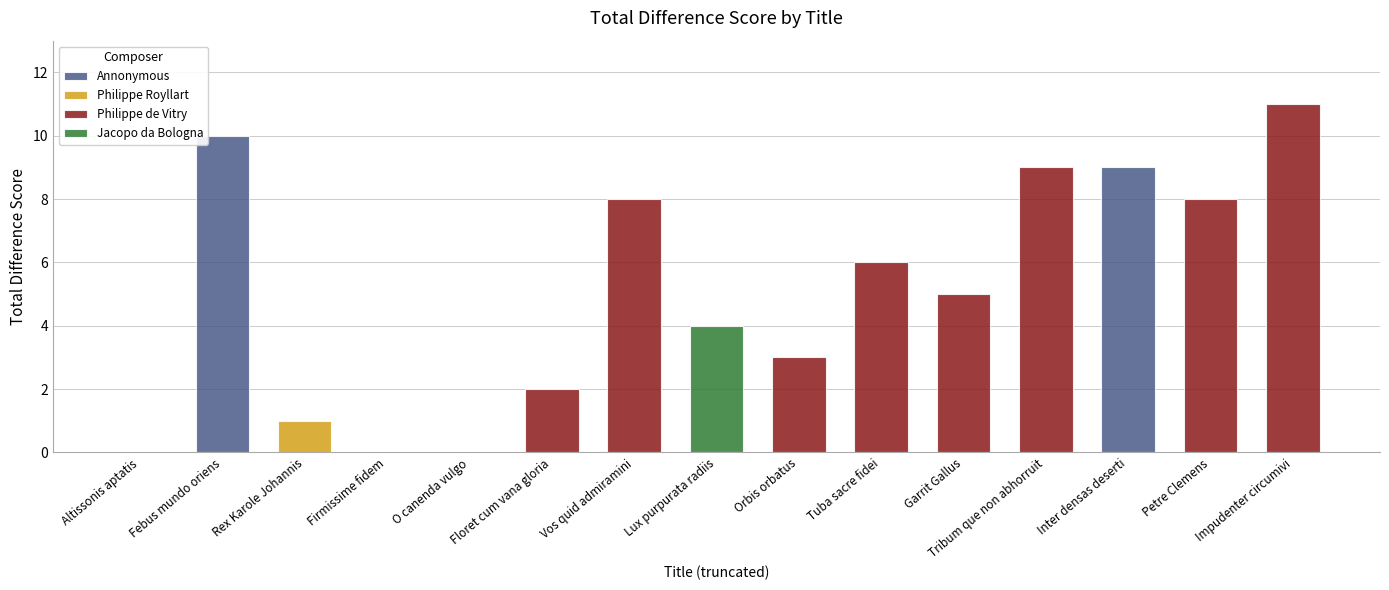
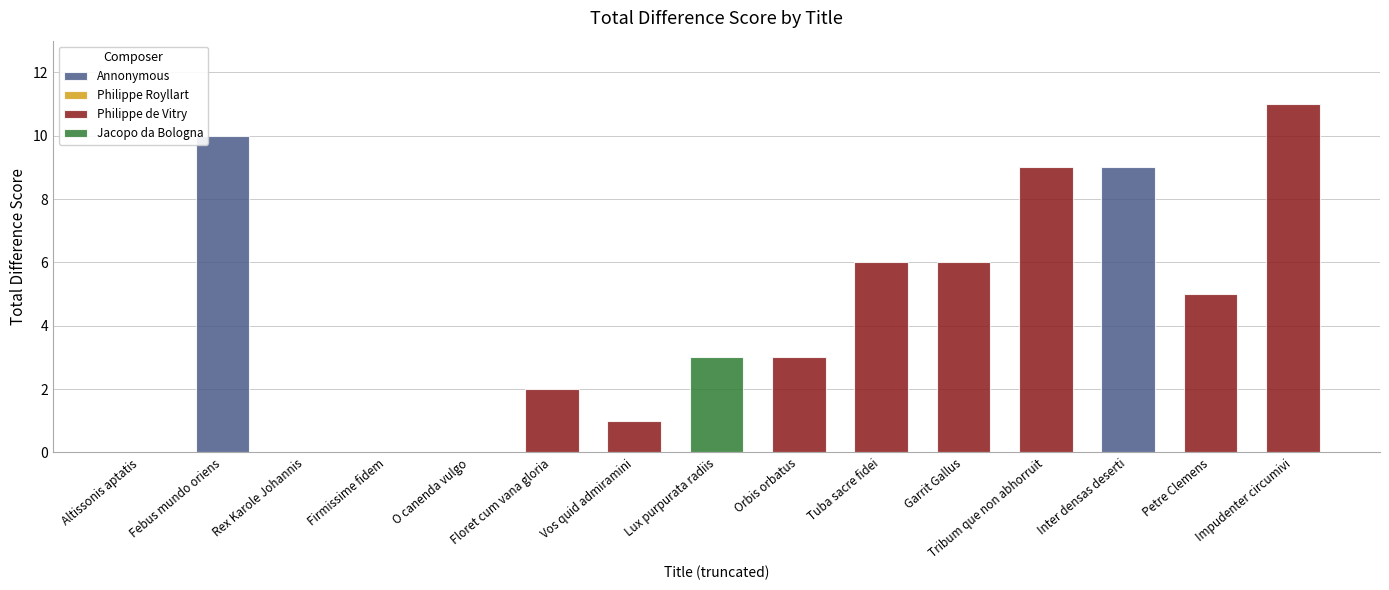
Rex Karole Johannis: 1 -> 0
Vos quid admiramini: 8 -> 1
Lux purpurata radiis: 4 -> 3
Garrit Gallus: 5 -> 6
Petre Clemens: 8 -> 5
